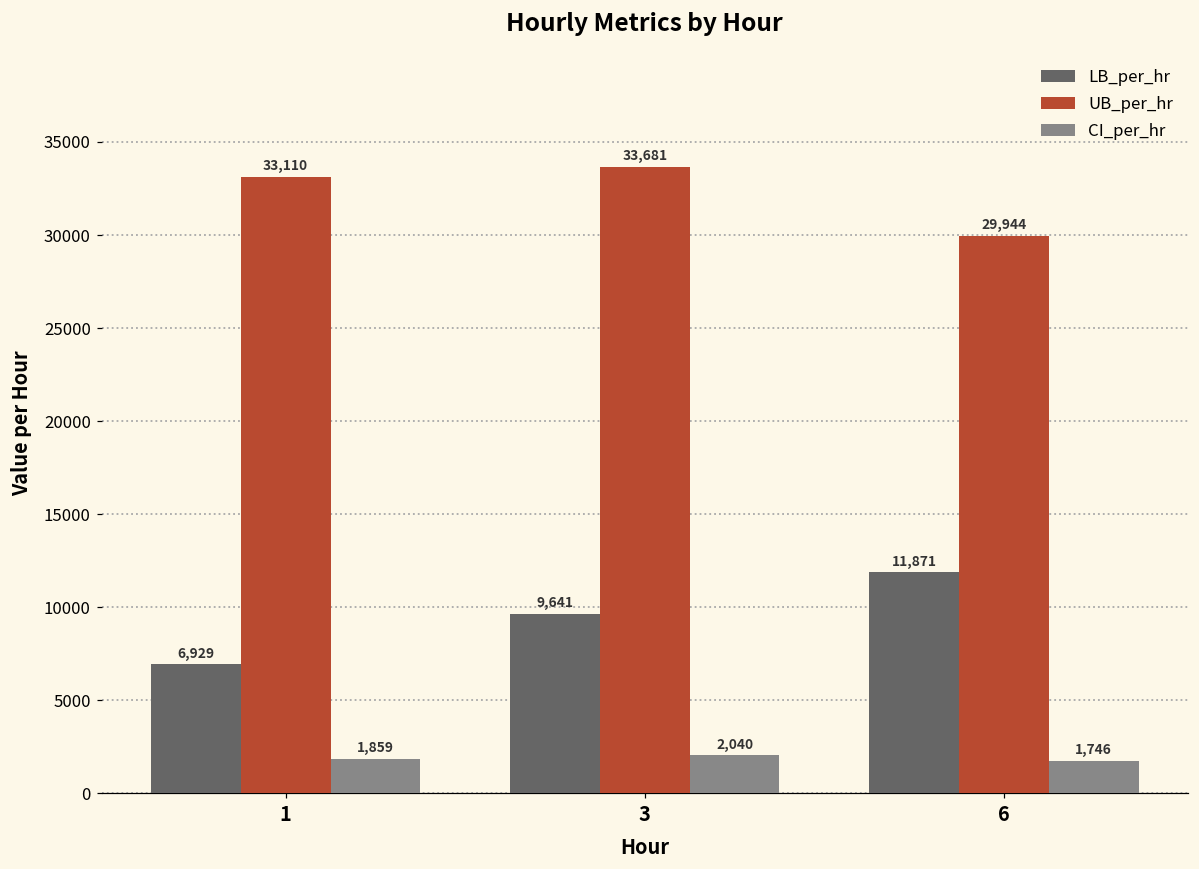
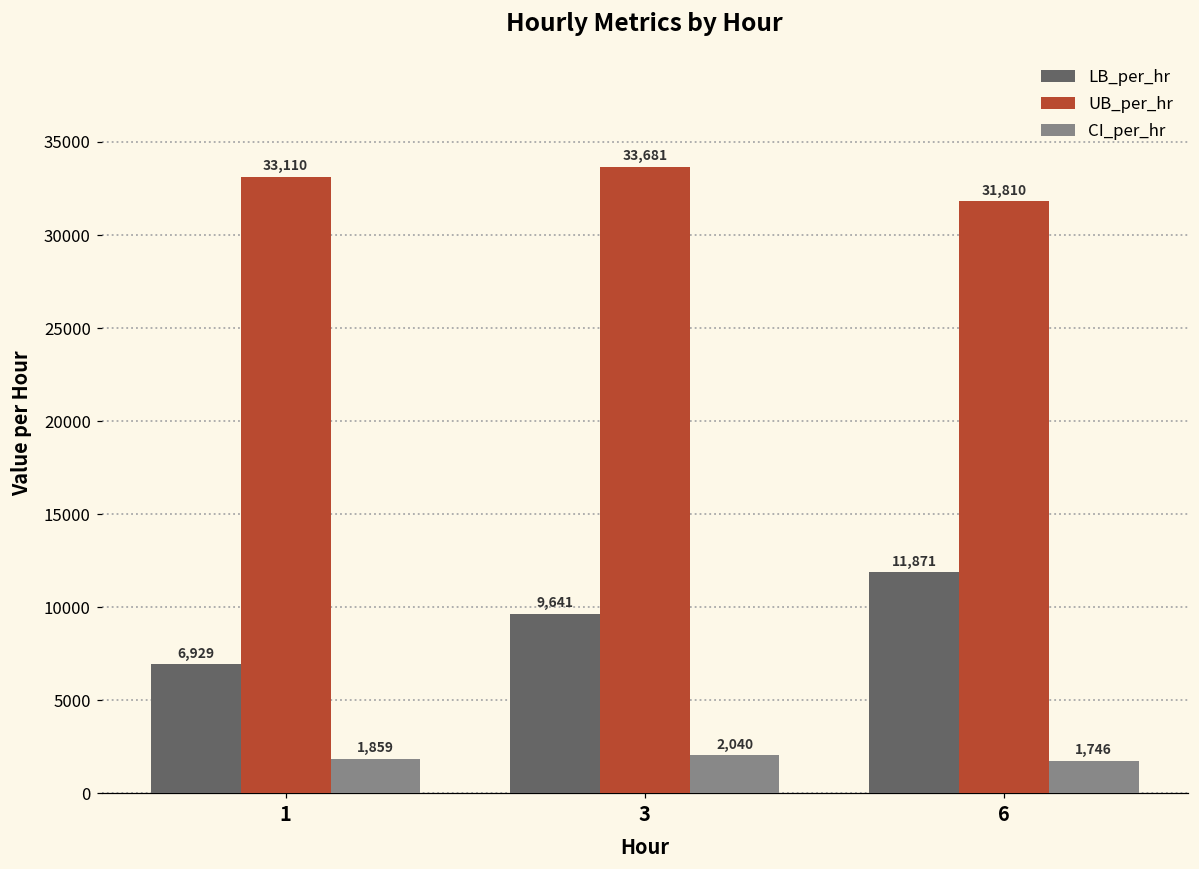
UB_per_hr, 6: 29,944 -> 31,810
